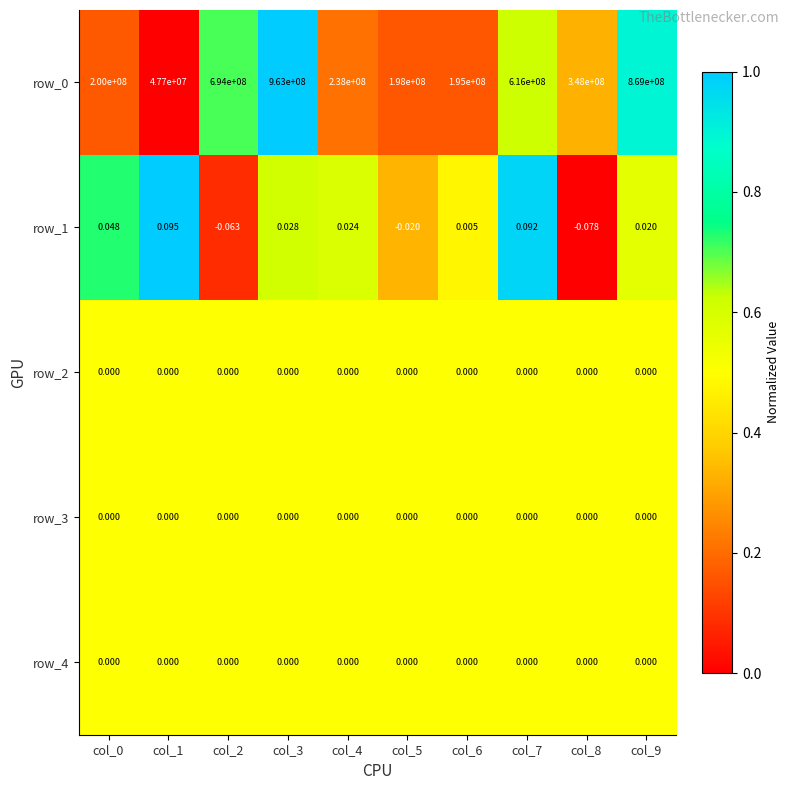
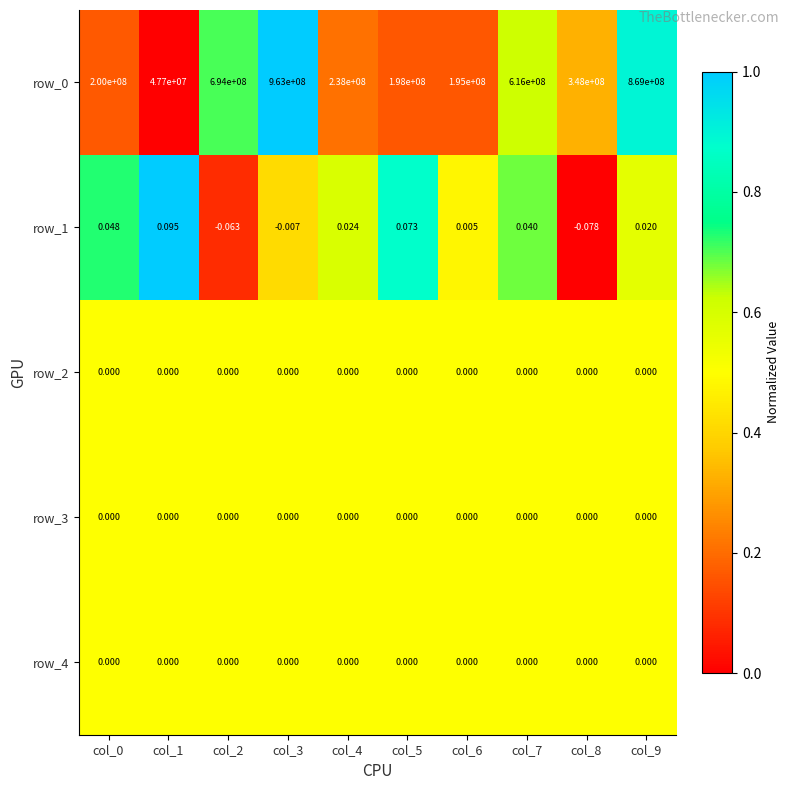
row_1, col_3: 0.028 -> -0.007
row_1, col_5: -0.020 -> 0.073
row_1, col_7: 0.092 -> 0.040
